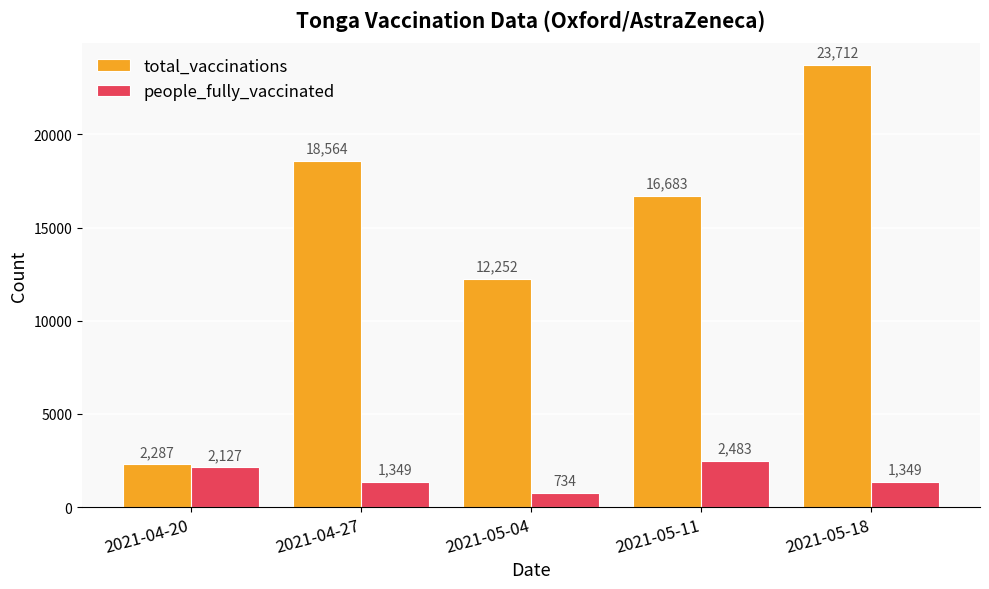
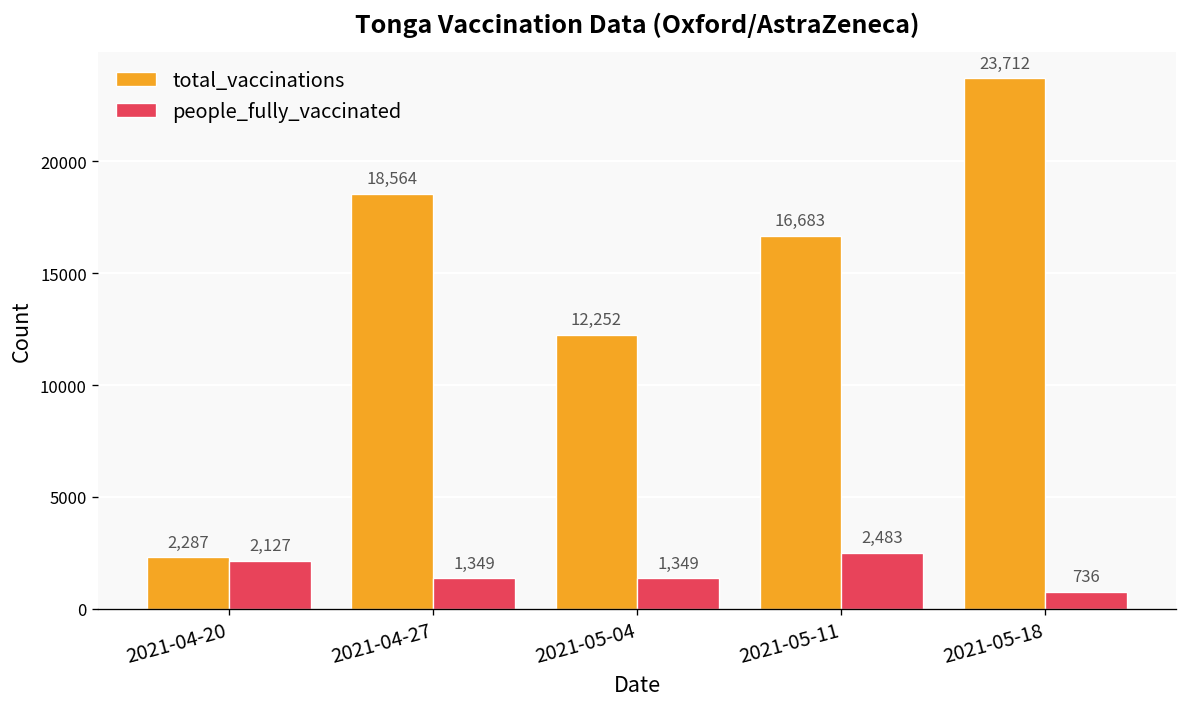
people_fully_vaccinated, 2021-05-04: 734 -> 1,349
people_fully_vaccinated, 2021-05-18: 1,349 -> 736
